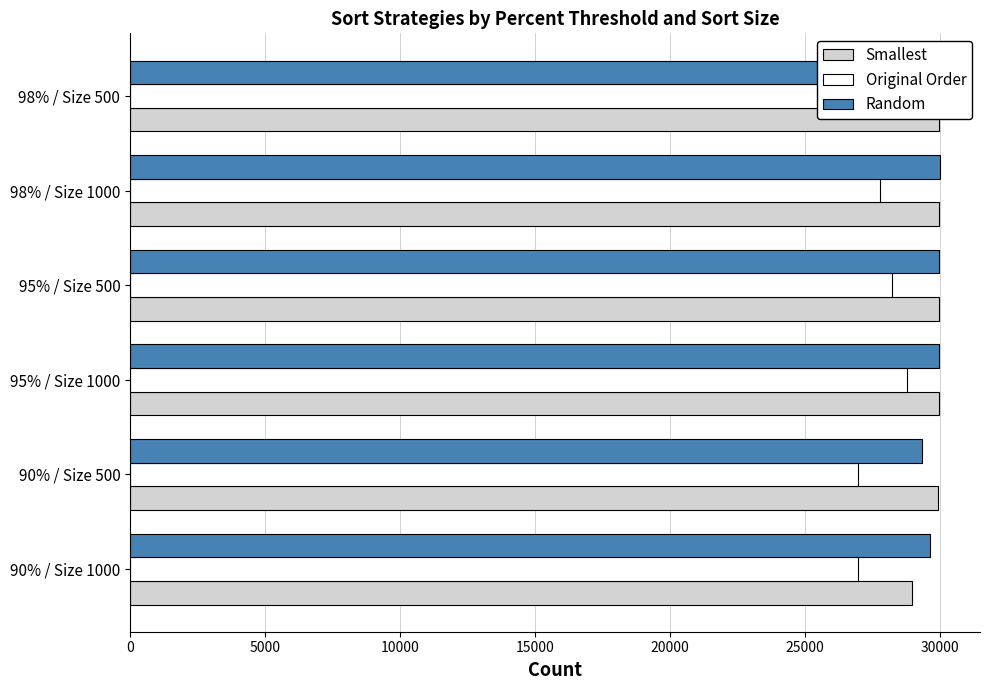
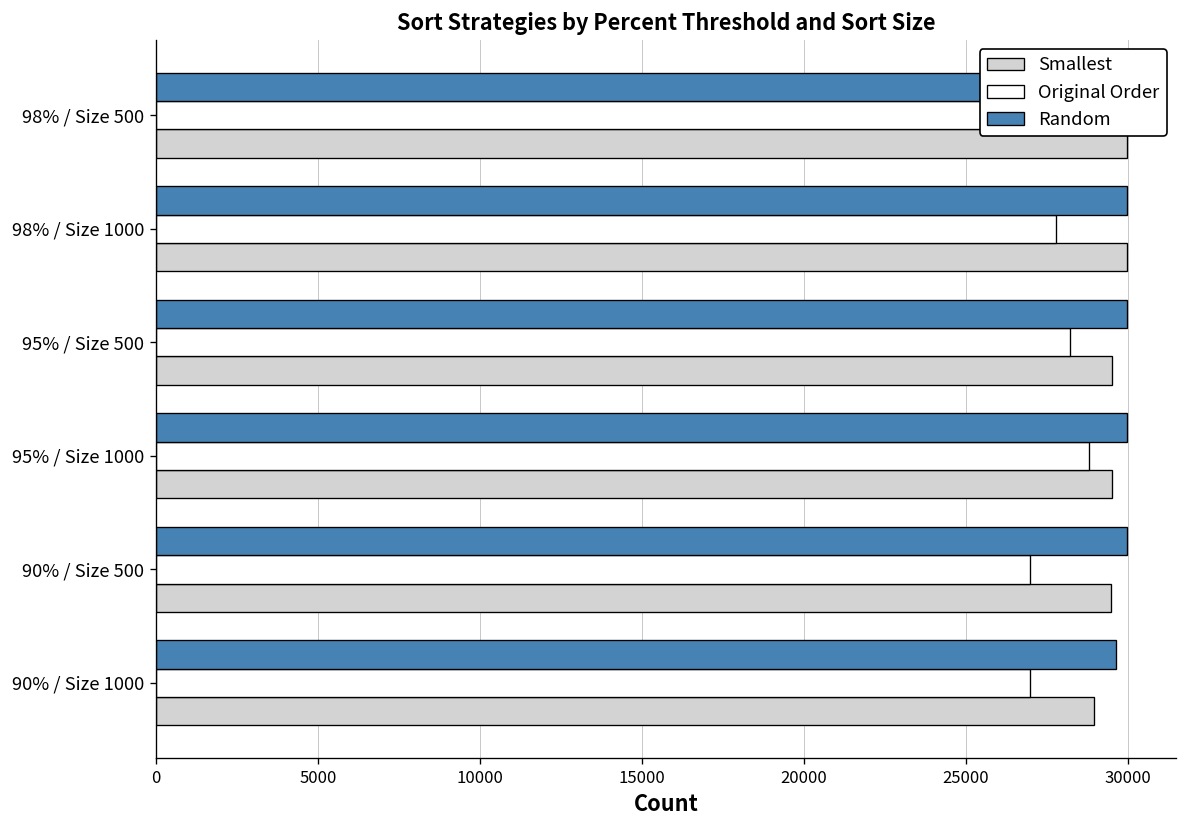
Smallest, 95% / Size 500: 30000 -> 29500
Smallest, 95% / Size 1000: 30000 -> 29500
Random, 90% / Size 500: 29300 -> 30000
Smallest, 90% / Size 500: 29900 -> 29500
